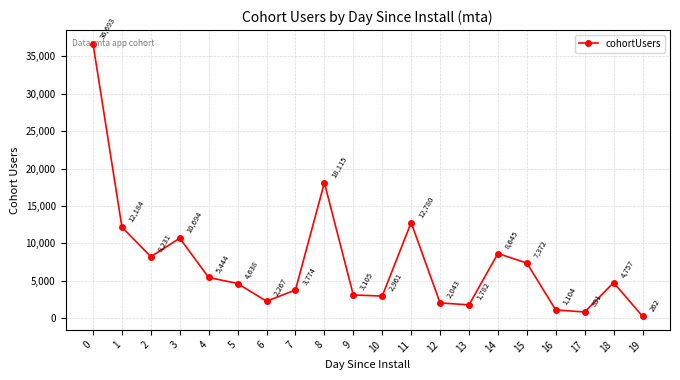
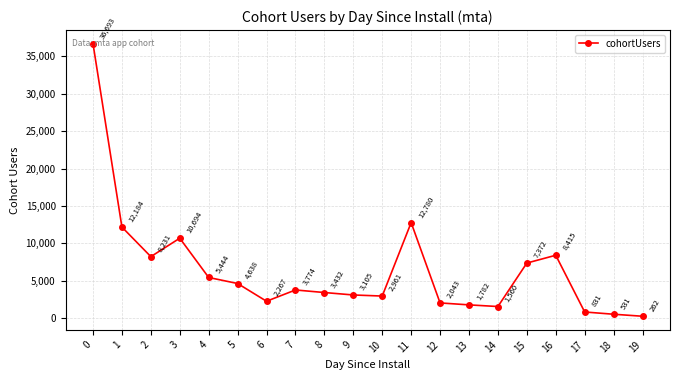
8: 18,115 -> 3,432
14: 8,645 -> 1,560
16: 1,104 -> 8,415
18: 4,757 -> 531
